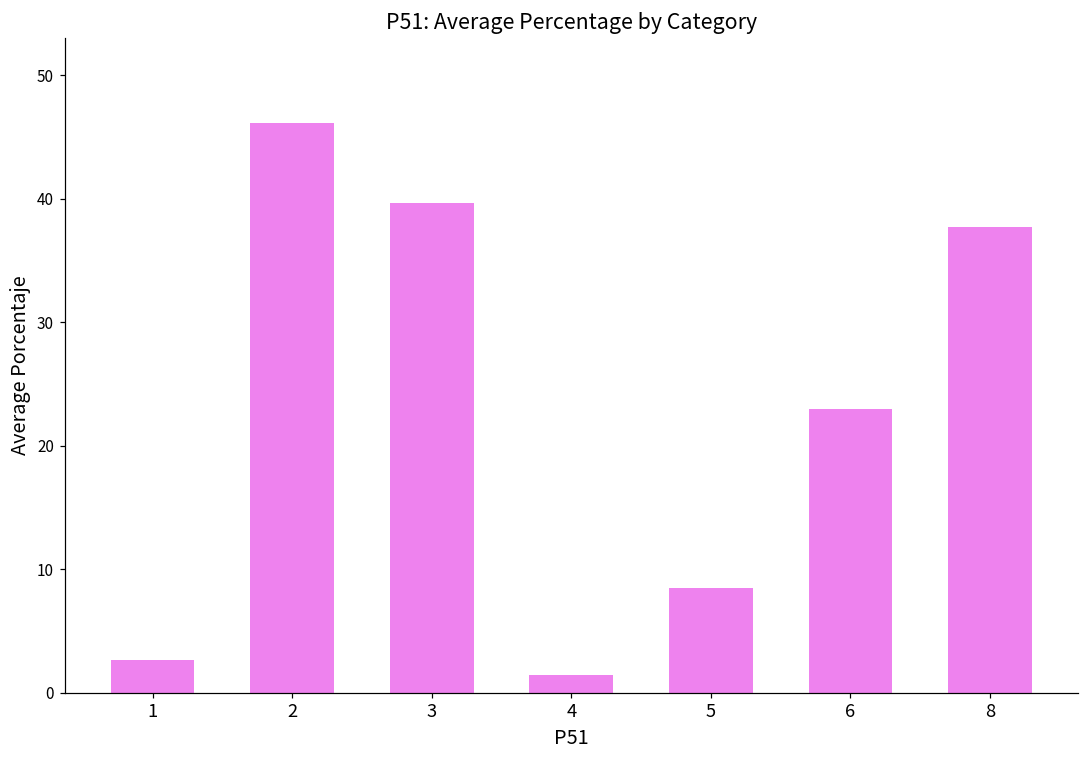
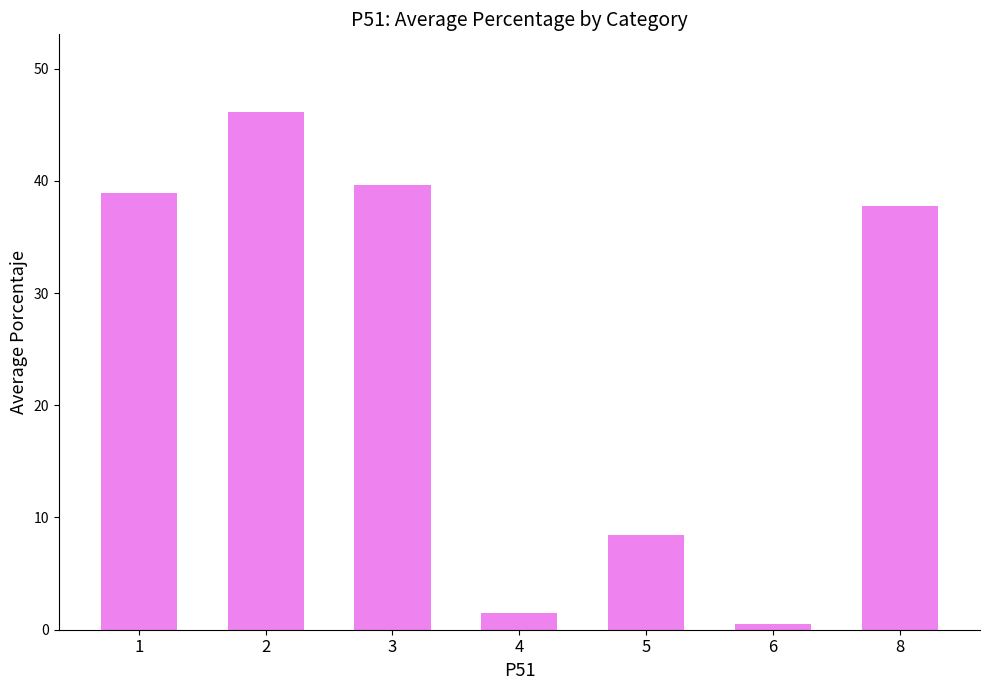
1: 2.7 -> 39.0
6: 23.0 -> 0.5
